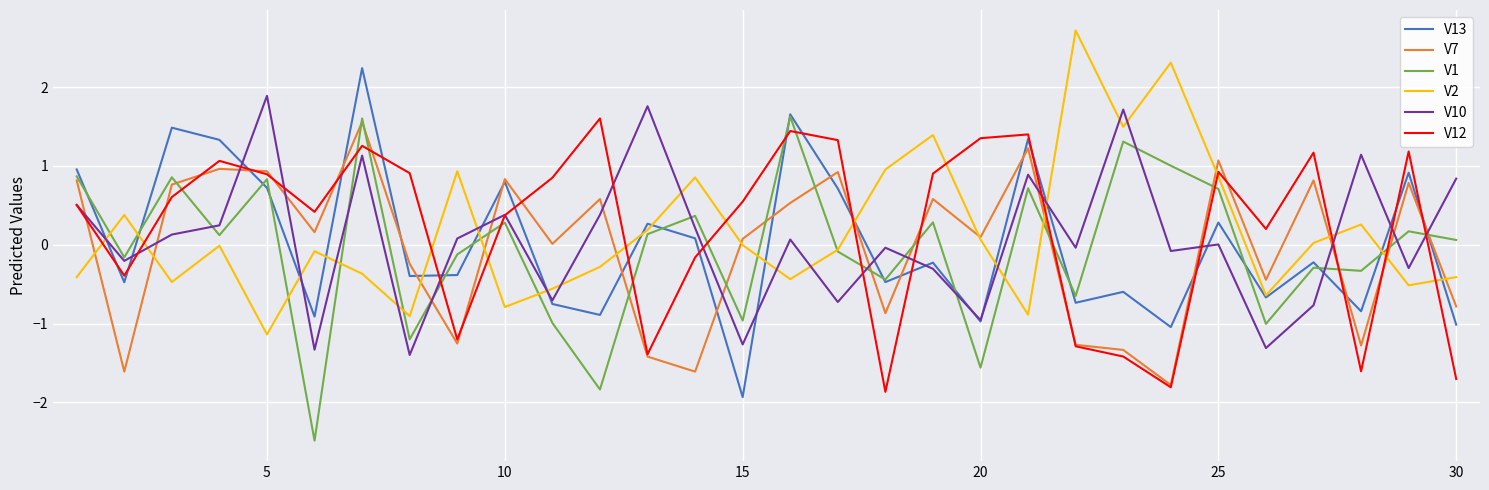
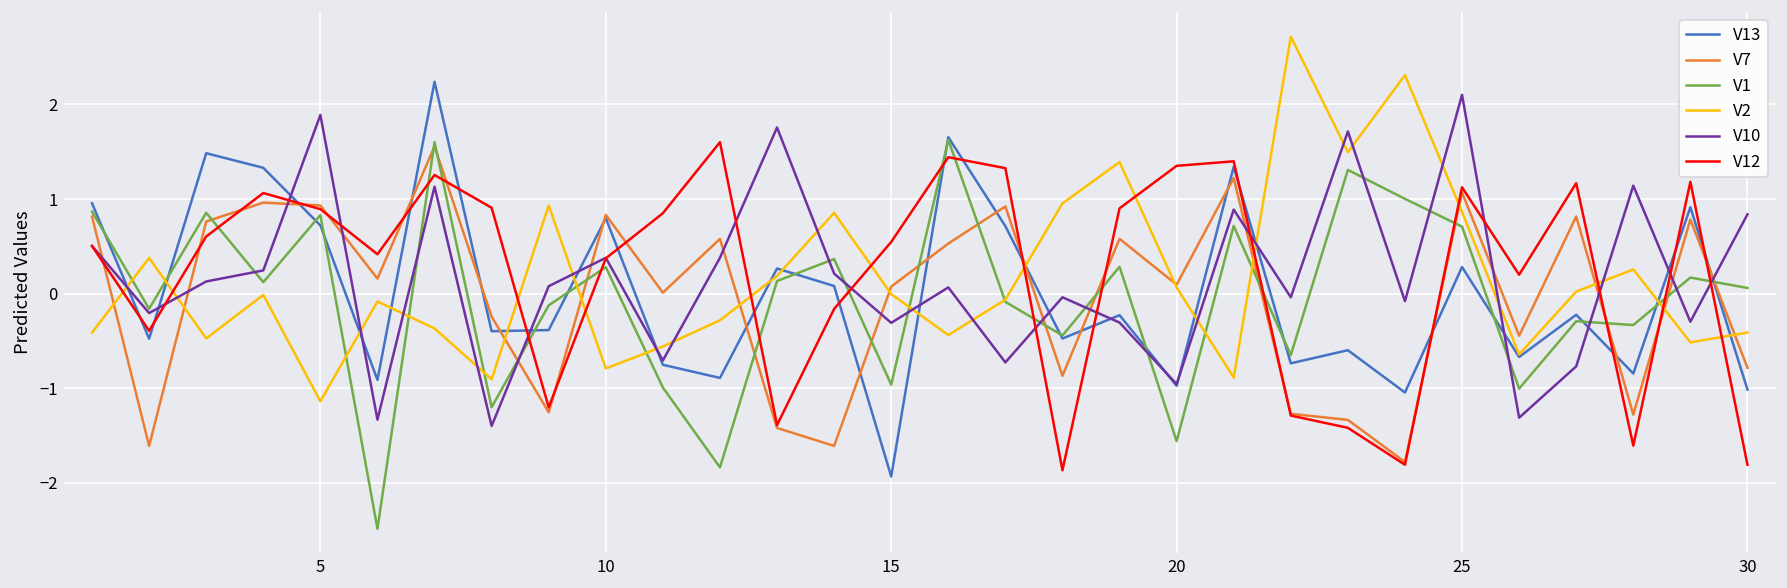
V10, 15: -1.3 -> -0.3
V10, 25: 0.0 -> 2.1
V12, 25: 0.9 -> 1.1
V12, 30: -1.7 -> -1.8
